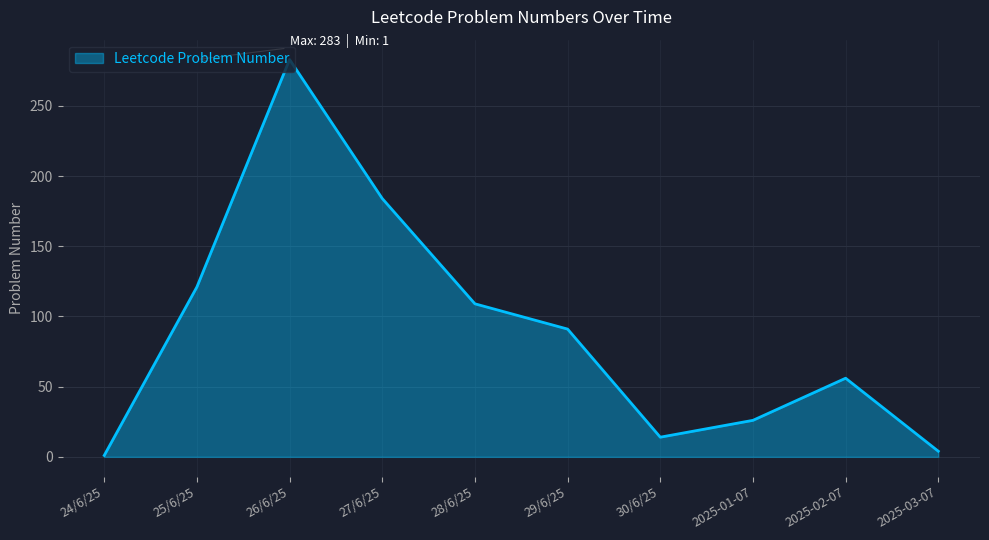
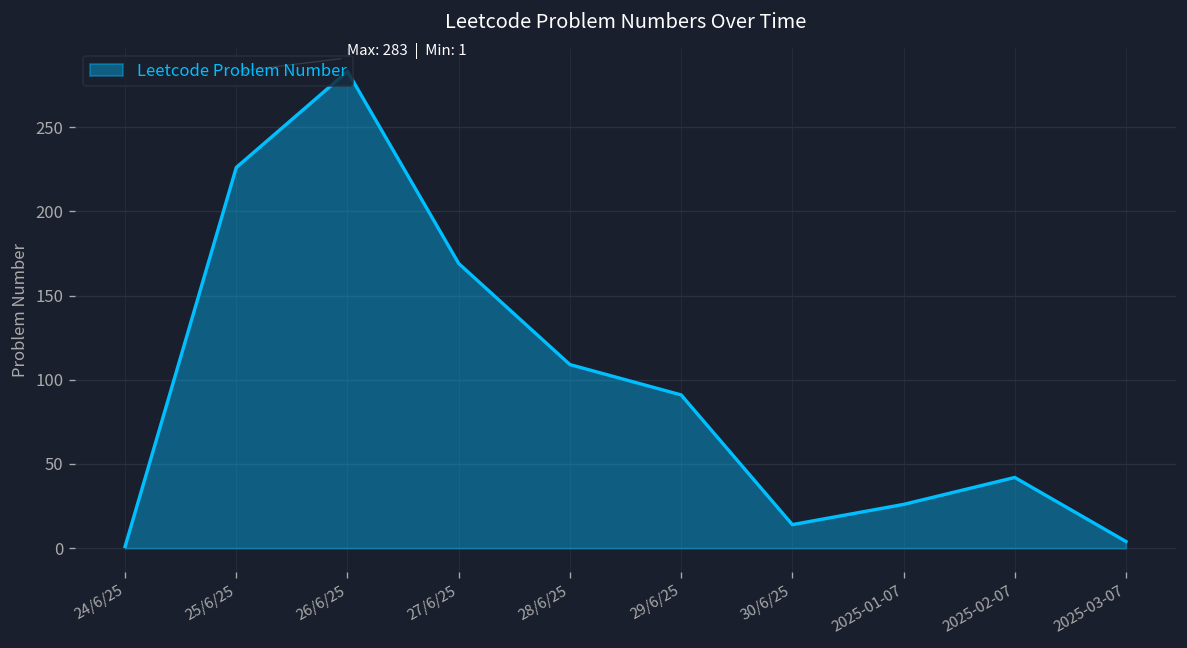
25/6/25: 121 -> 226
27/6/25: 184 -> 169
2025-02-07: 56 -> 42
